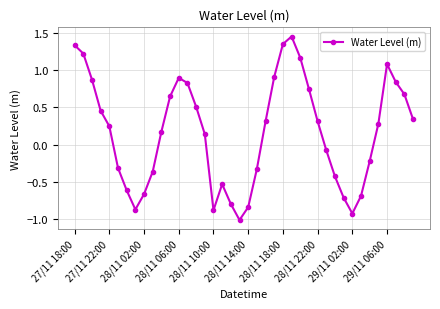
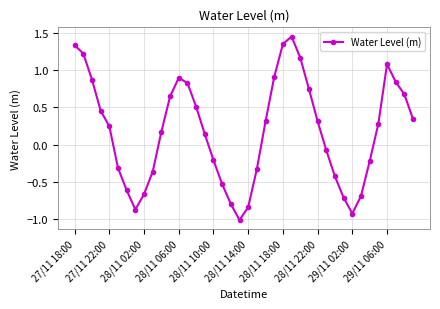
28/11 10:00: -0.9 -> -0.2
